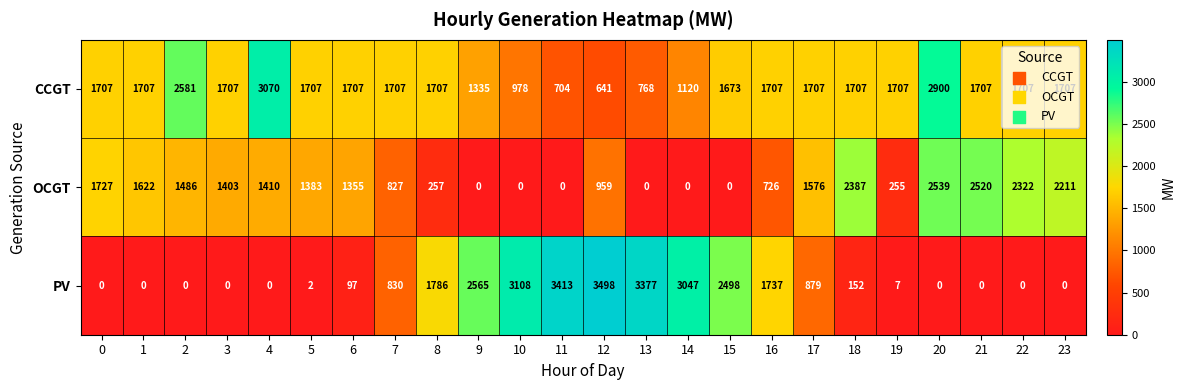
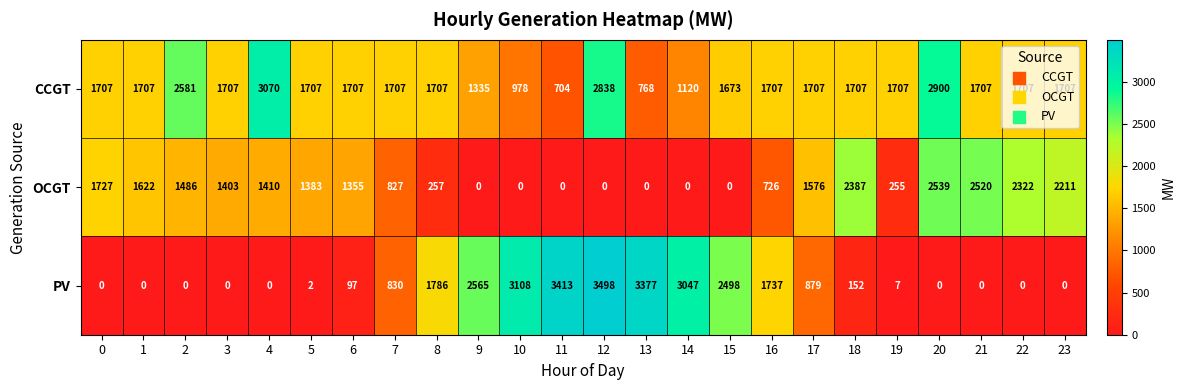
CCGT, 12: 641 -> 2838
OCGT, 12: 959 -> 0
